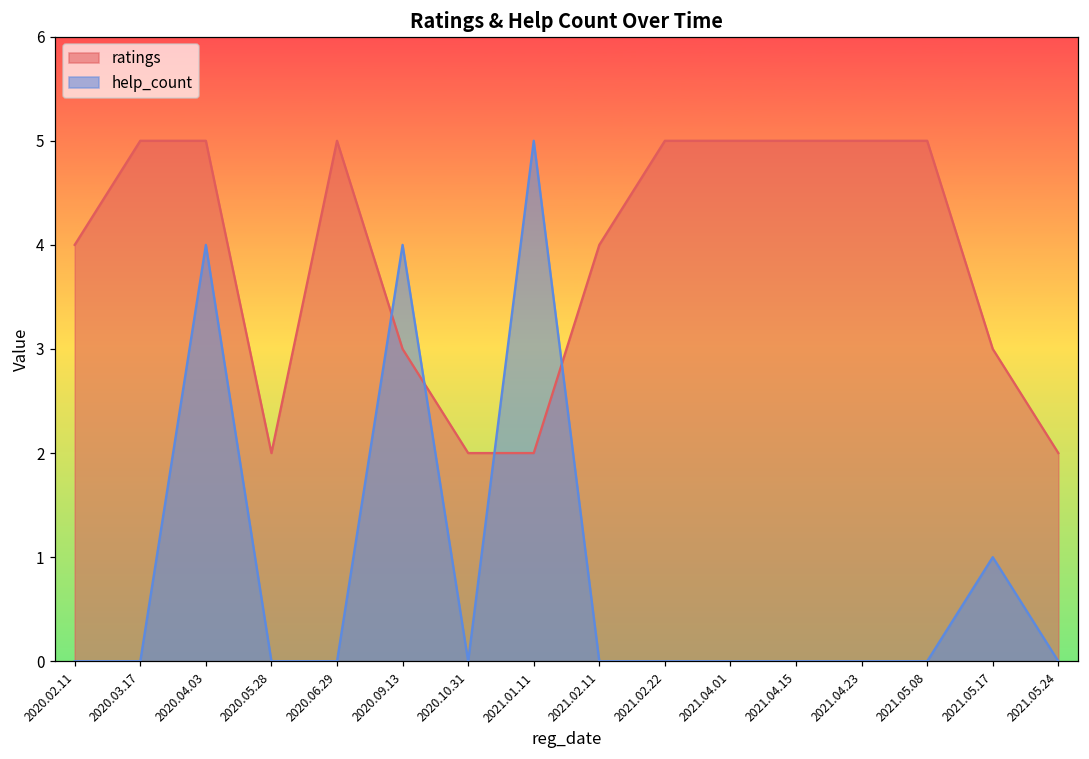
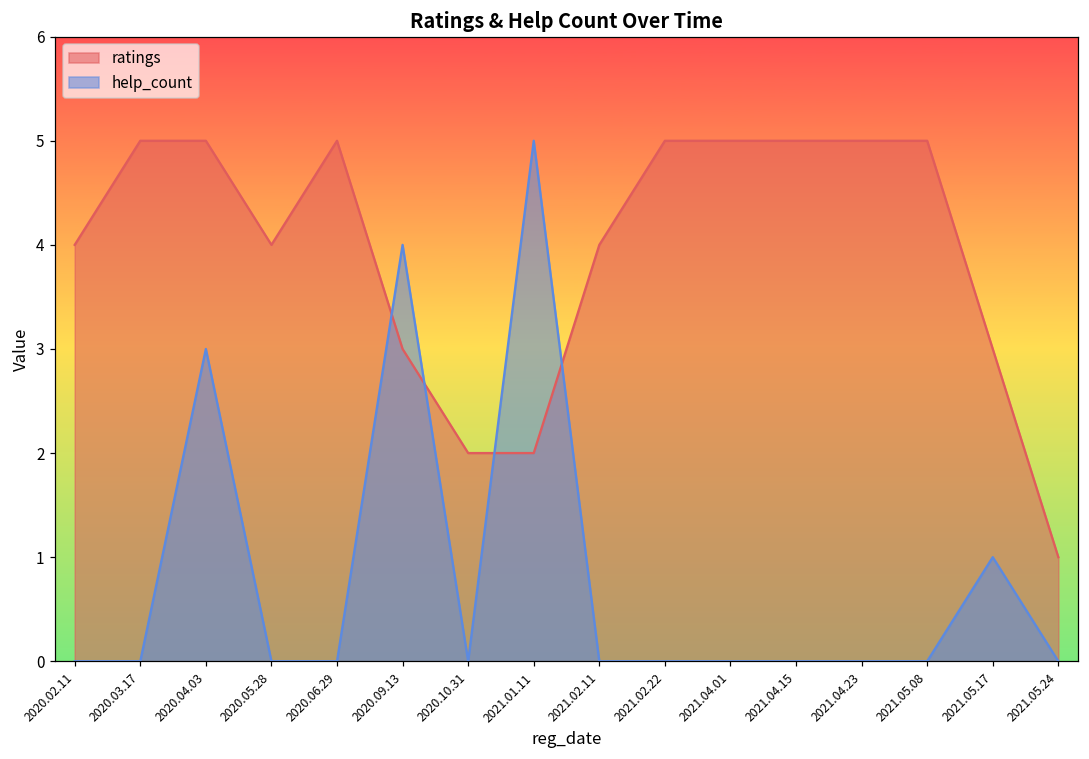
help_count, 2020.04.03: 4 -> 3
ratings, 2020.05.28: 2 -> 4
ratings, 2021.05.24: 2 -> 1
